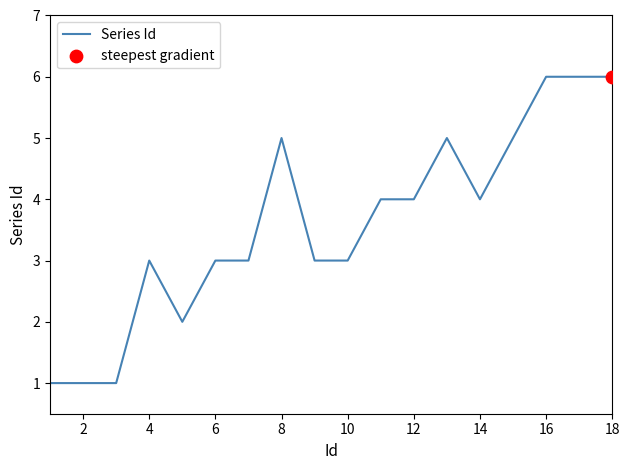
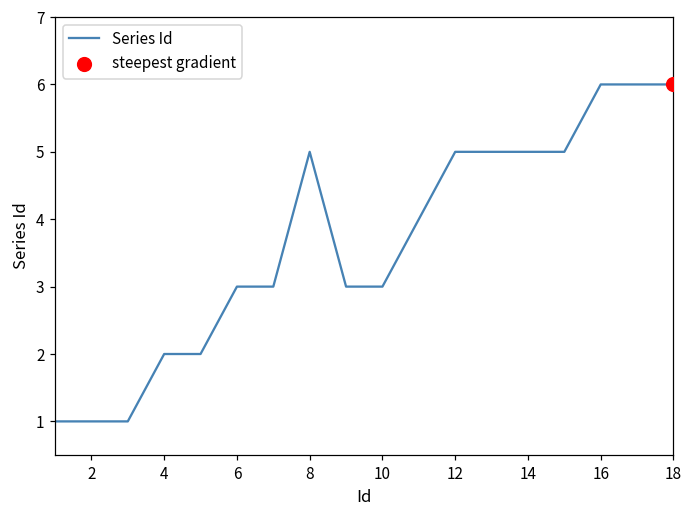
Series Id, 4: 3 -> 2
Series Id, 12: 4 -> 5
Series Id, 14: 4 -> 5
